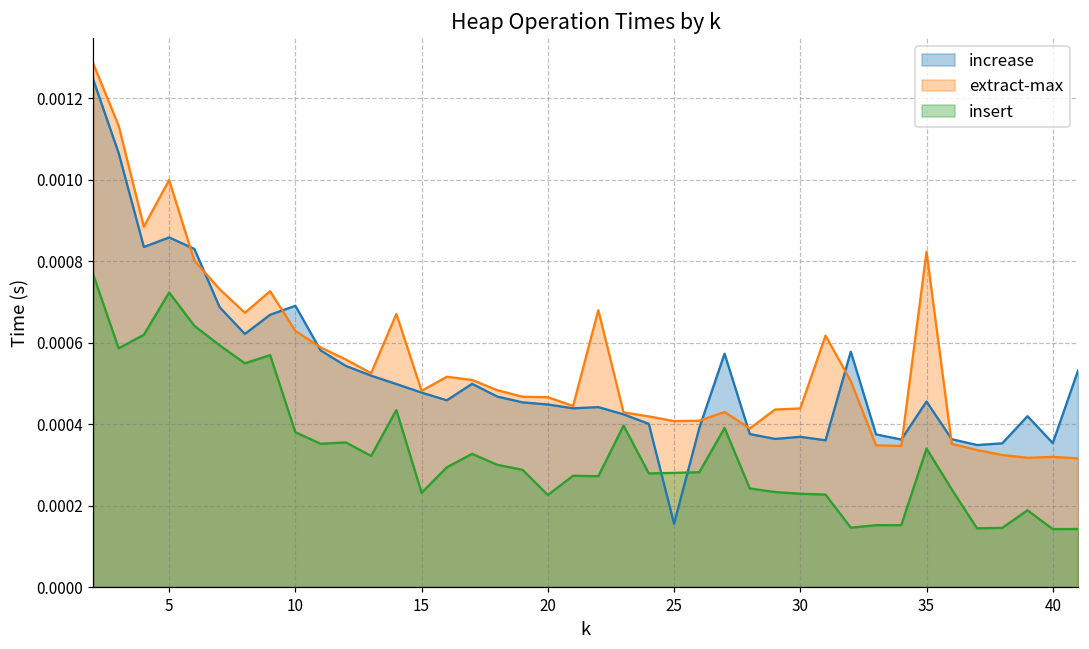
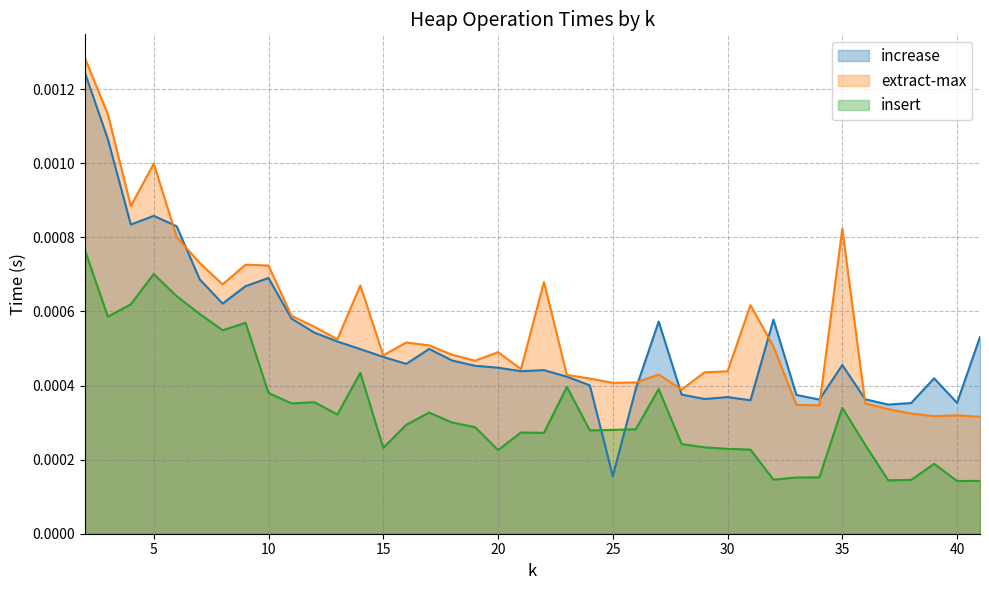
insert, 5: 0.00072 -> 0.00070
extract-max, 10: 0.00063 -> 0.00072
extract-max, 20: 0.00047 -> 0.00049
